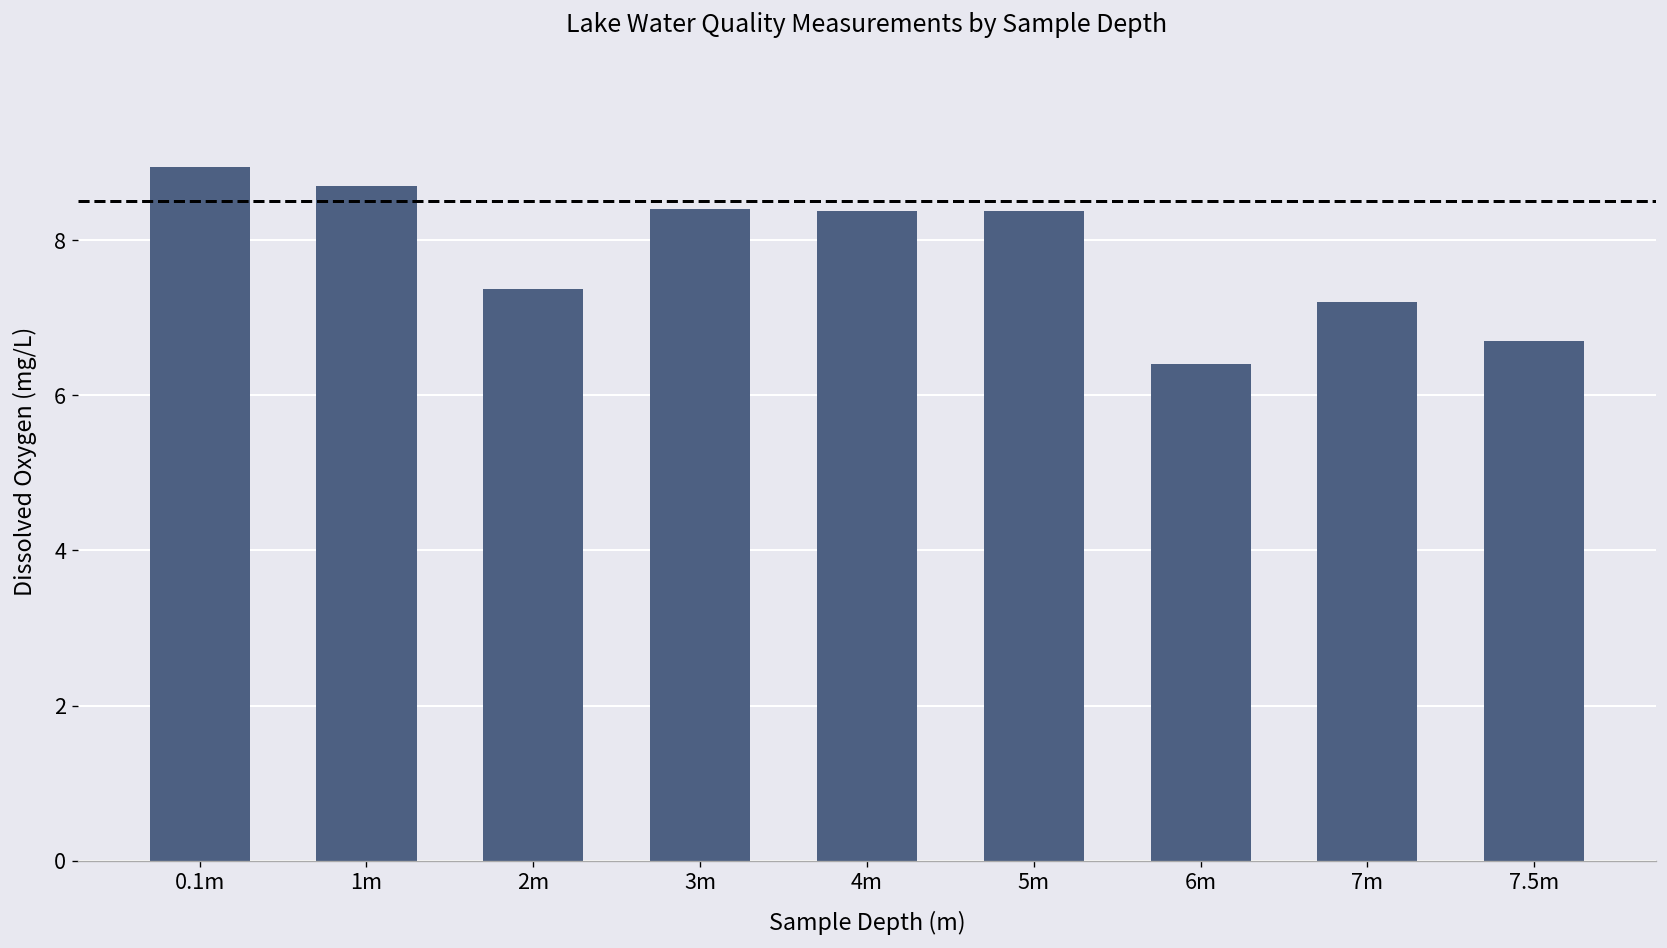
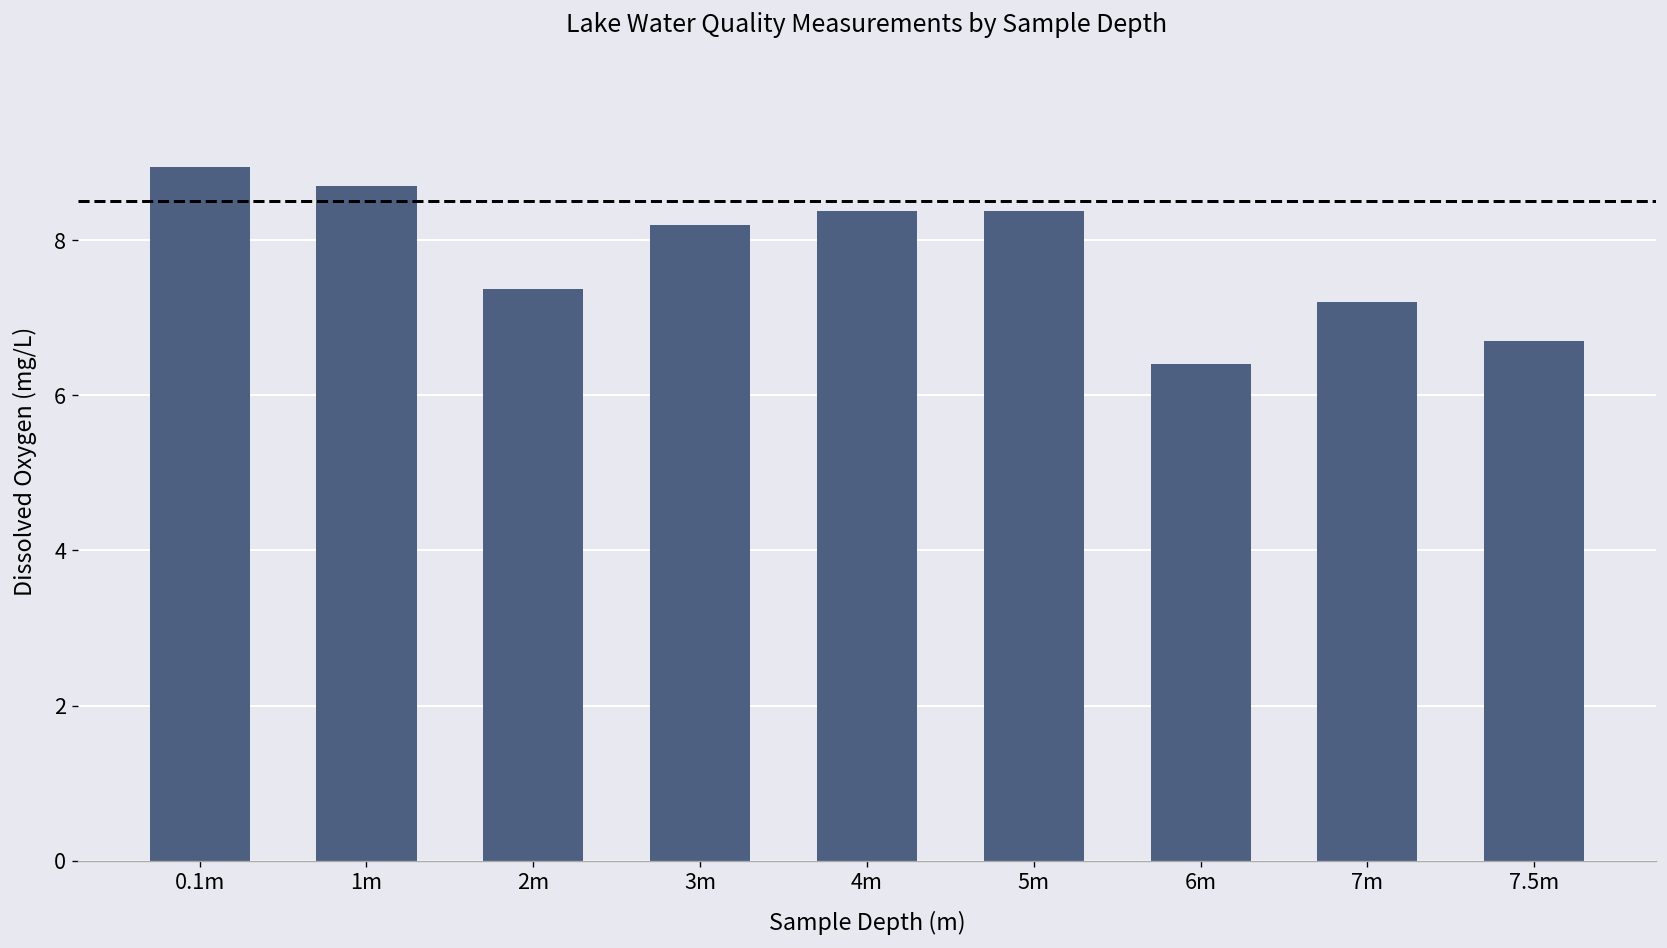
3m: 8.4 -> 8.2
